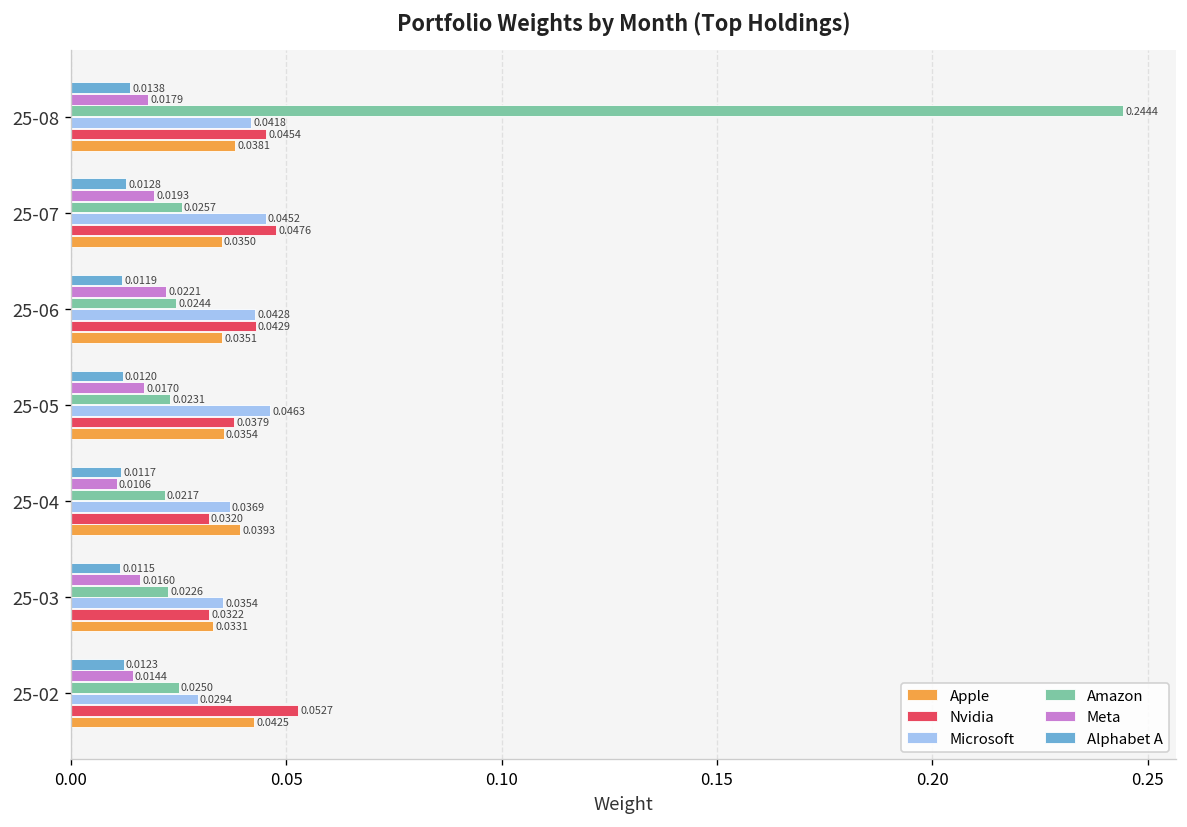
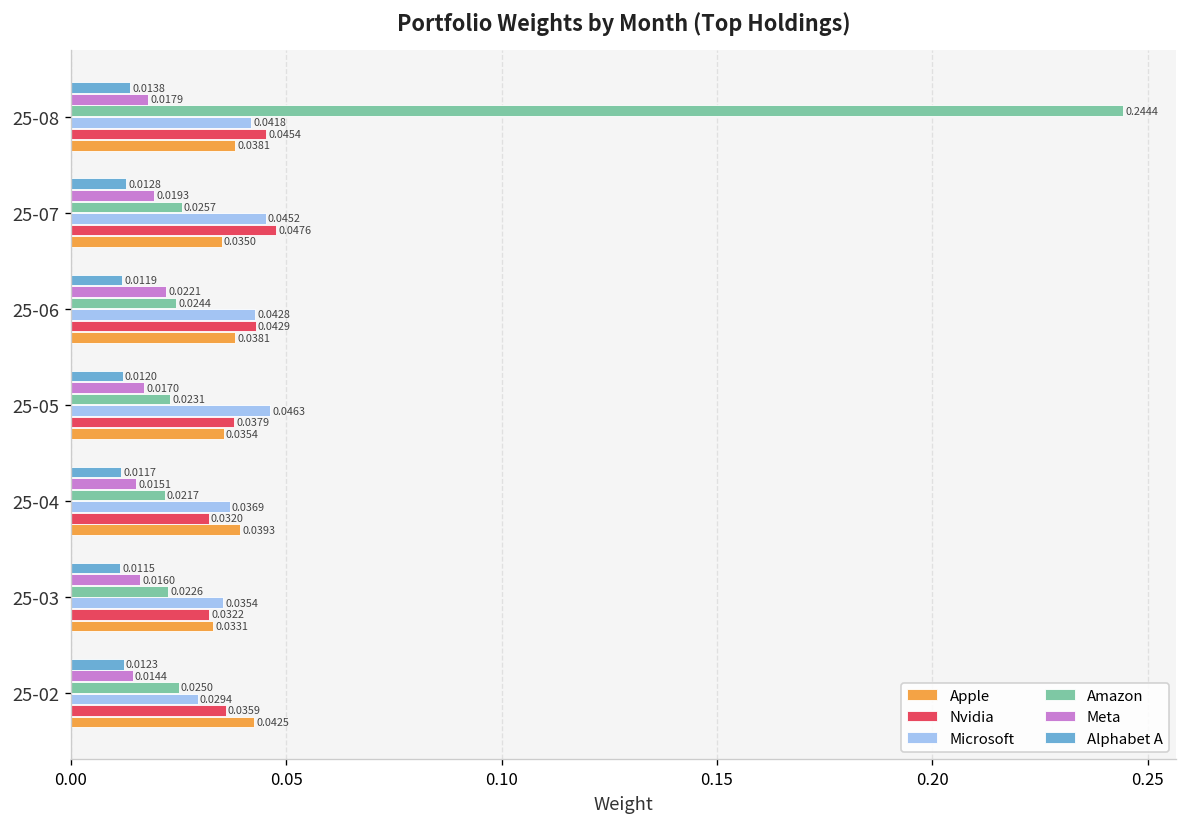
Apple, 25-06: 0.0351 -> 0.0381
Meta, 25-04: 0.0106 -> 0.0151
Nvidia, 25-02: 0.0527 -> 0.0359
